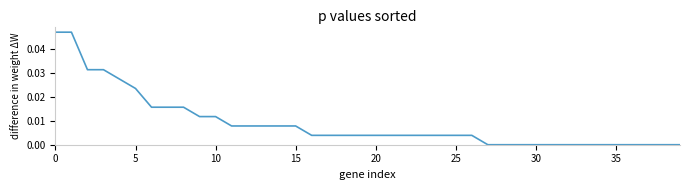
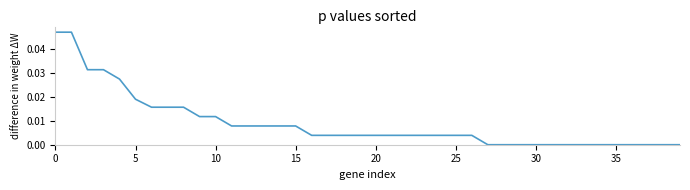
5: 0.023 -> 0.019
